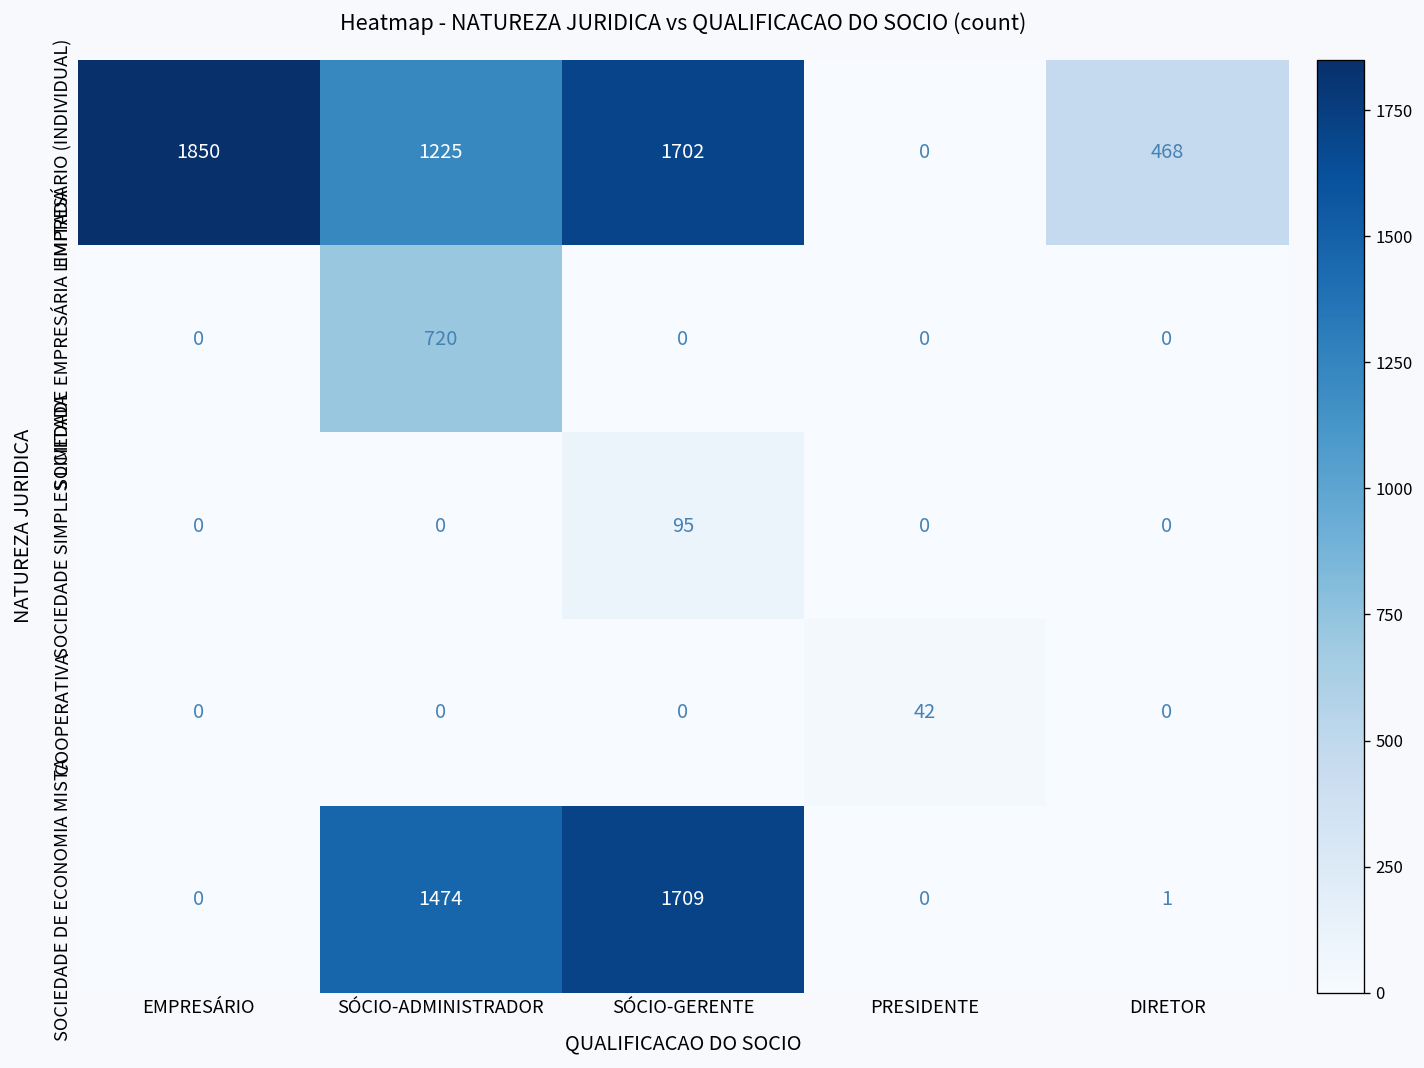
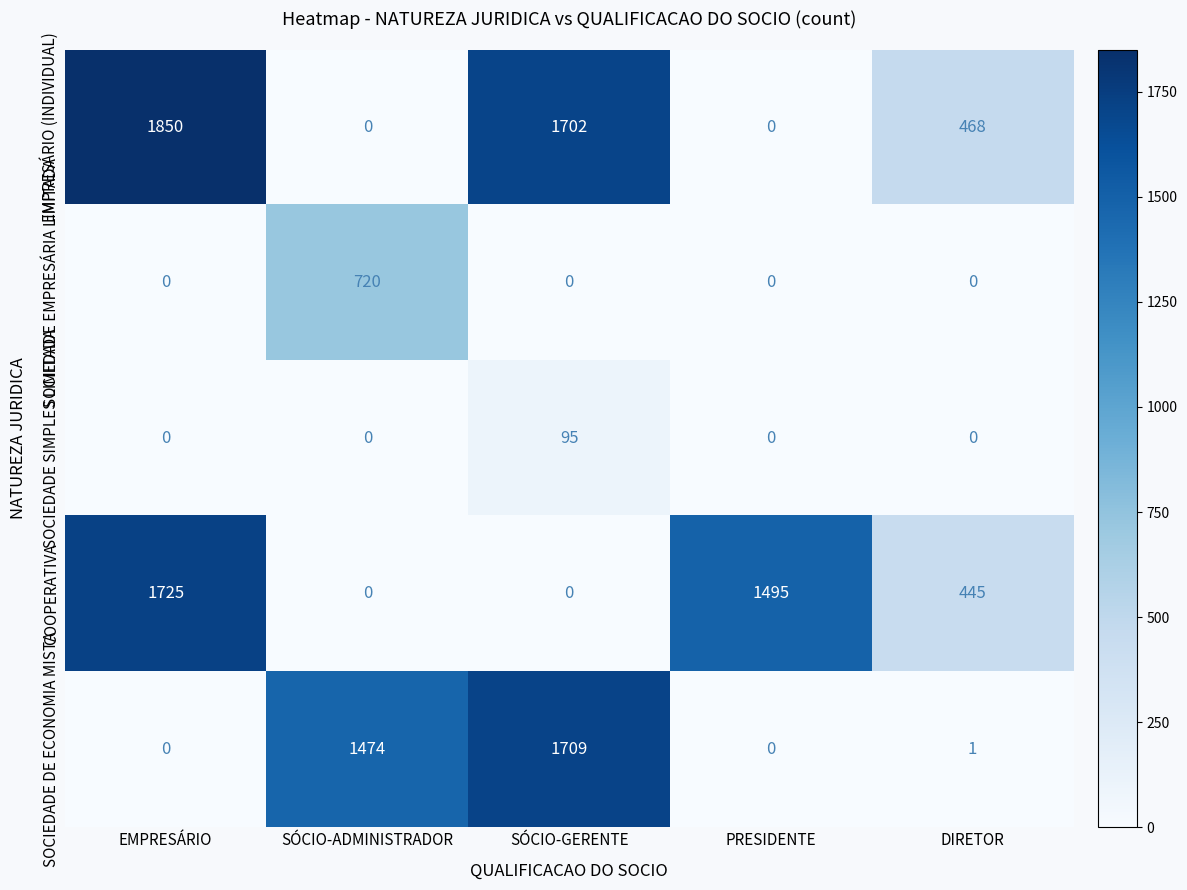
EMPRESÁRIO (INDIVIDUAL), SÓCIO-ADMINISTRADOR: 1225 -> 0
COOPERATIVA, EMPRESÁRIO: 0 -> 1725
COOPERATIVA, PRESIDENTE: 42 -> 1495
COOPERATIVA, DIRETOR: 0 -> 445
